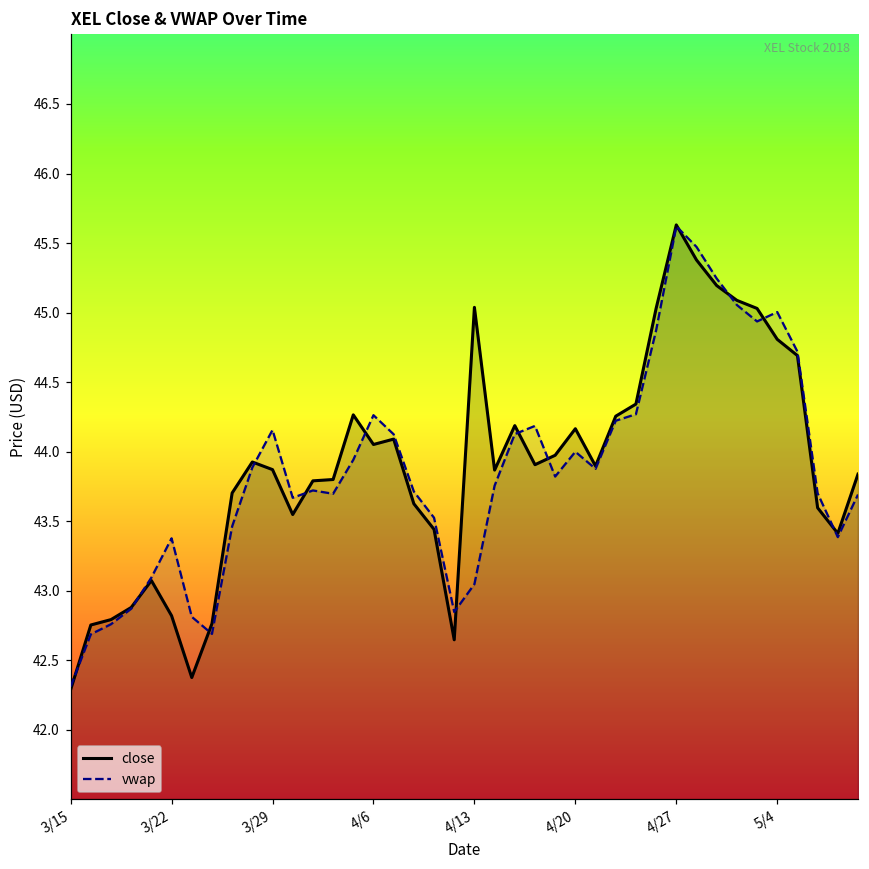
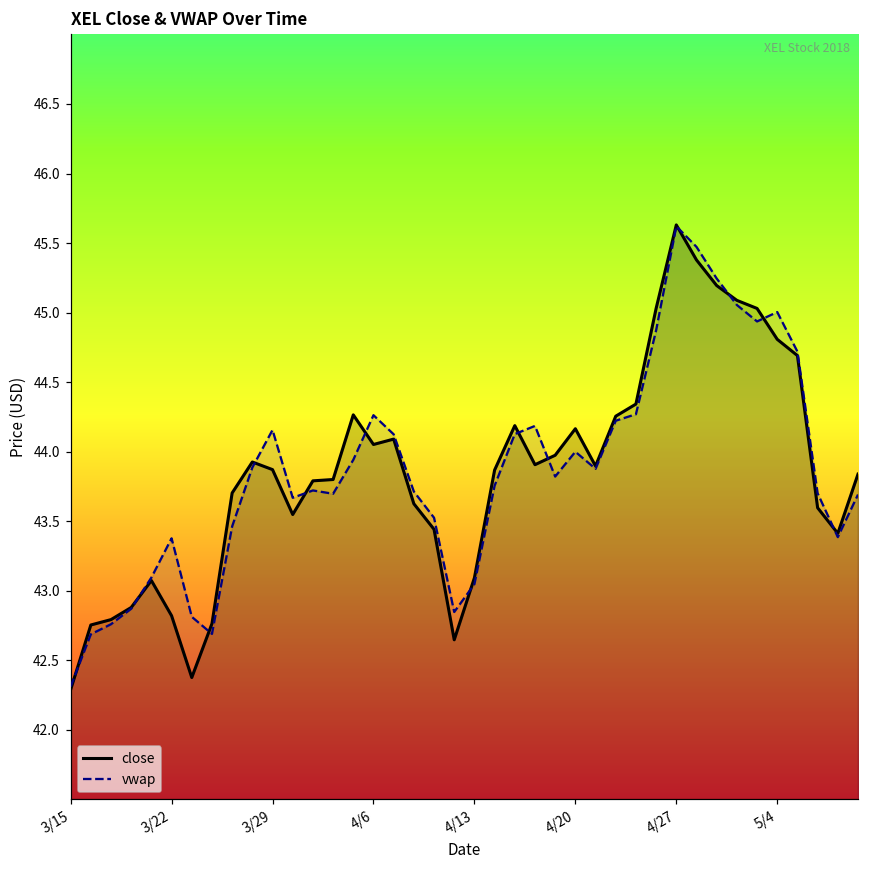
close, 4/13: 45.04 -> 43.09
